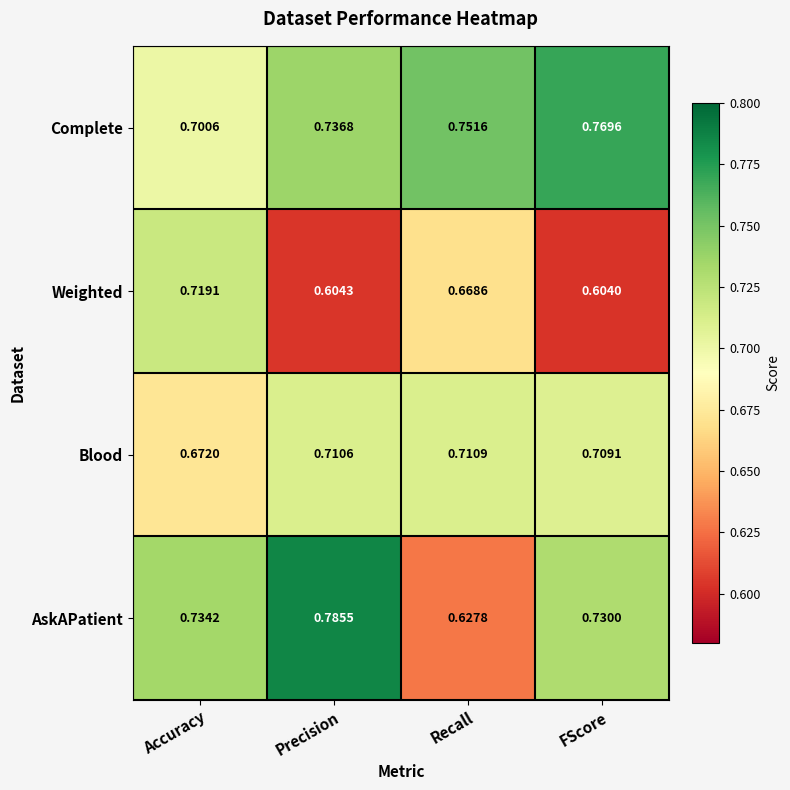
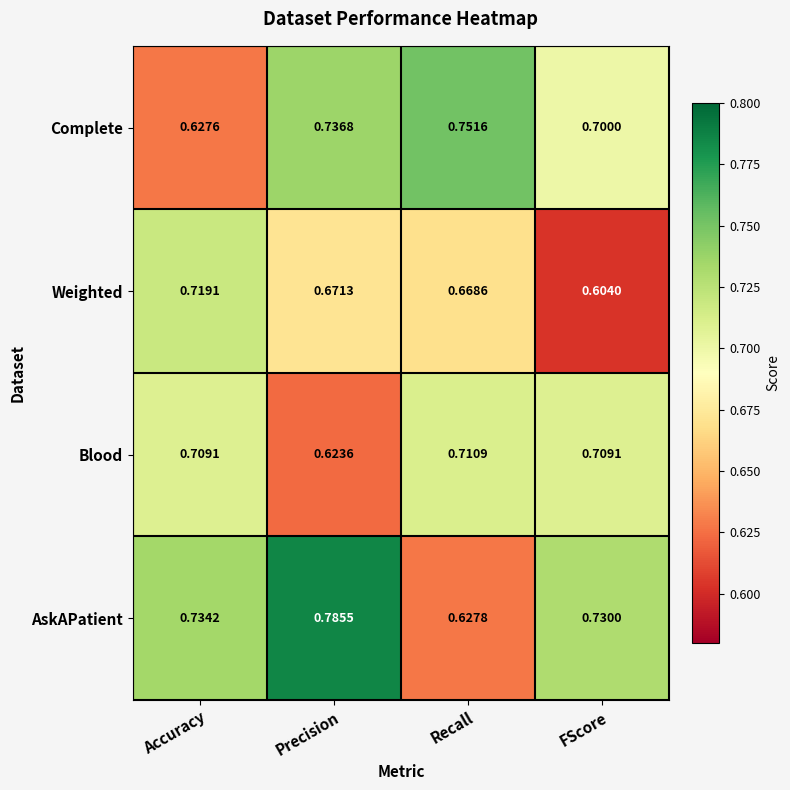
Complete, Accuracy: 0.7006 -> 0.6276
Complete, FScore: 0.7696 -> 0.7000
Weighted, Precision: 0.6043 -> 0.6713
Blood, Accuracy: 0.6720 -> 0.7091
Blood, Precision: 0.7106 -> 0.6236
